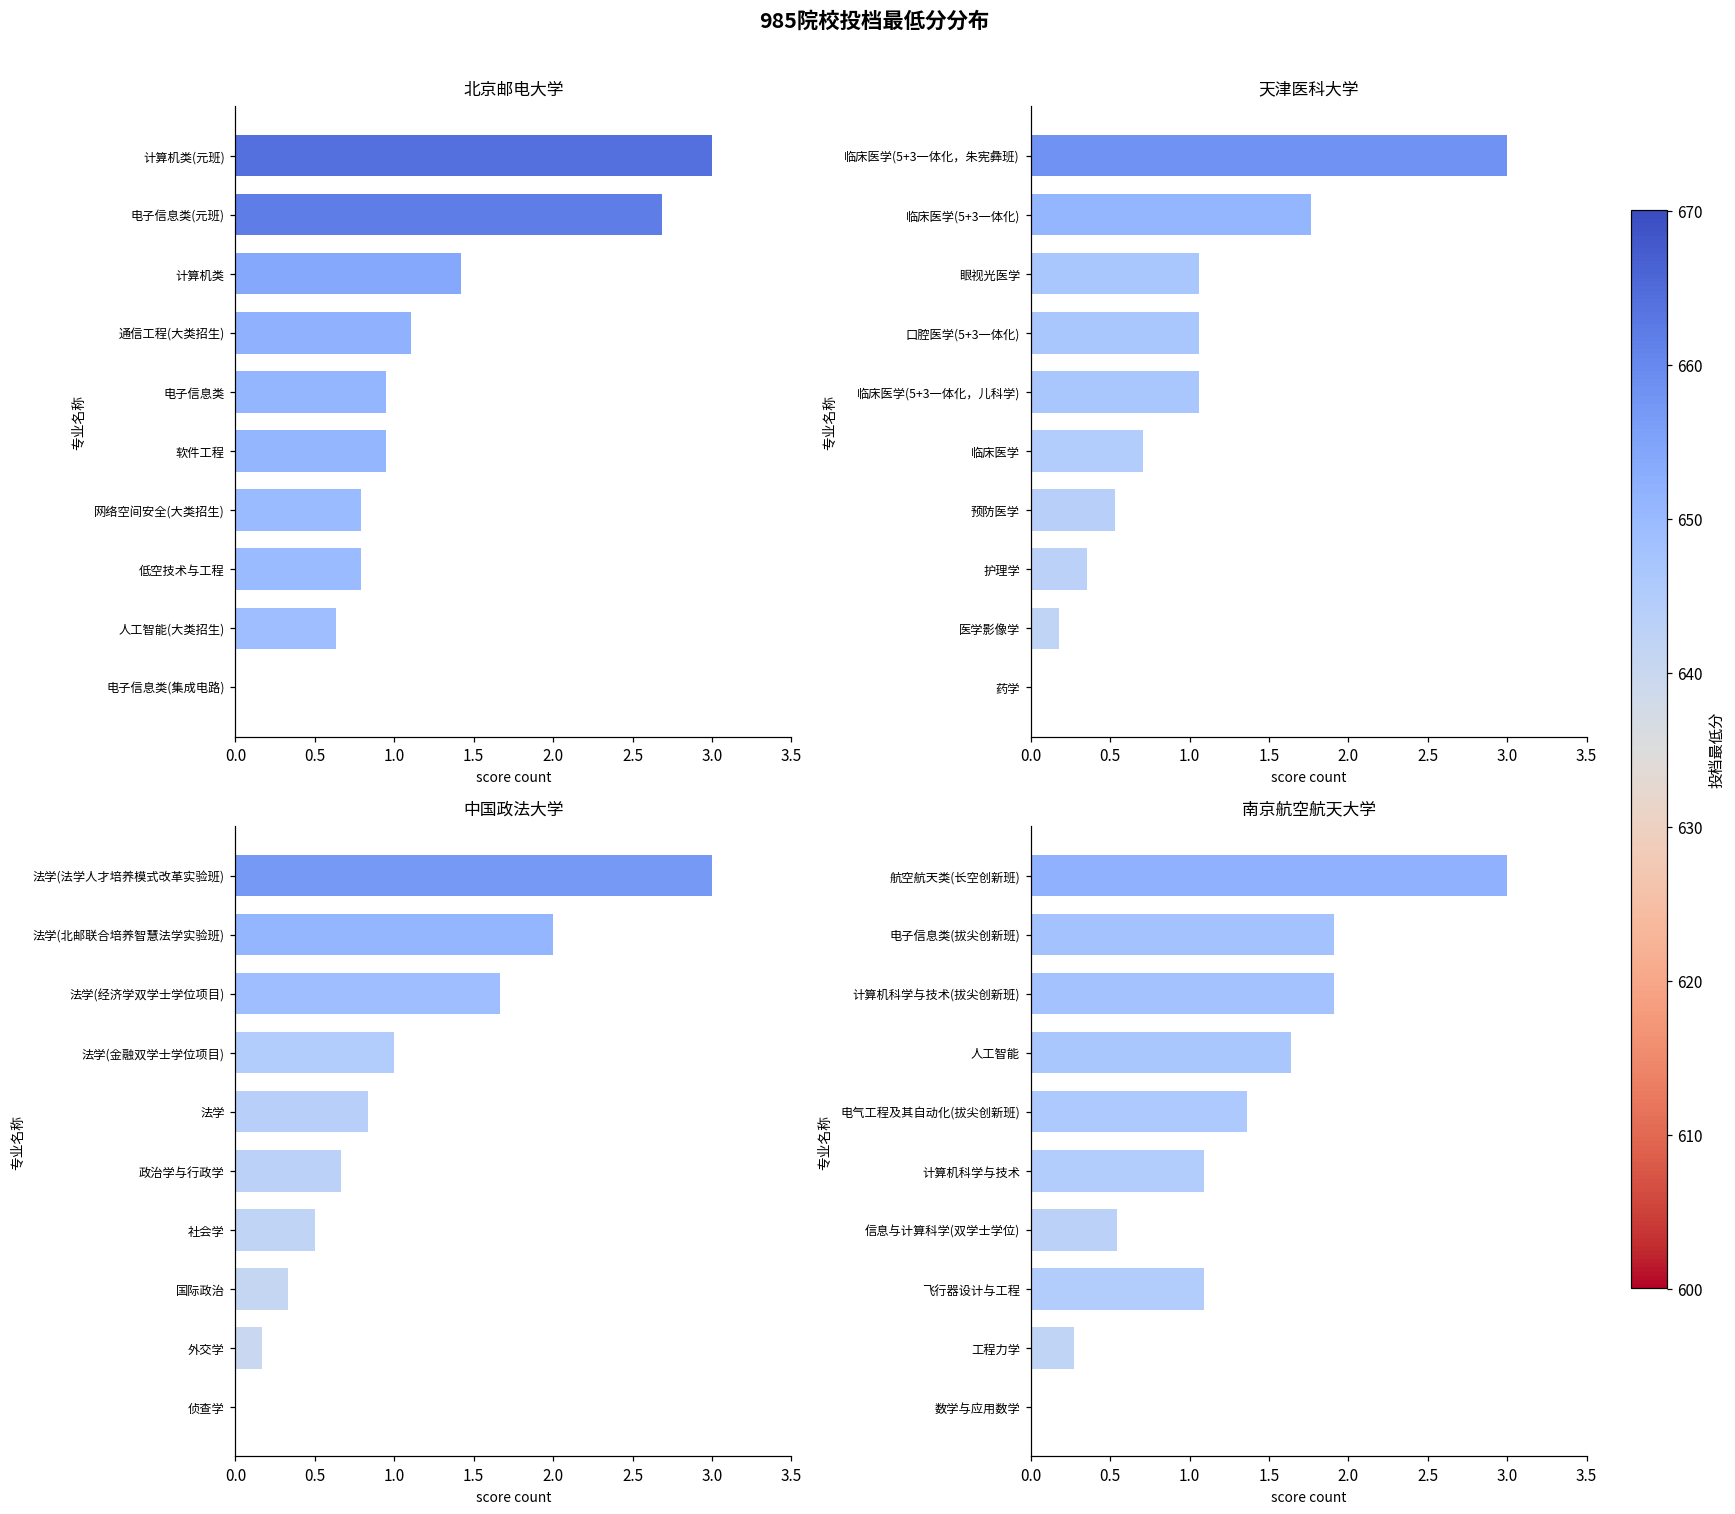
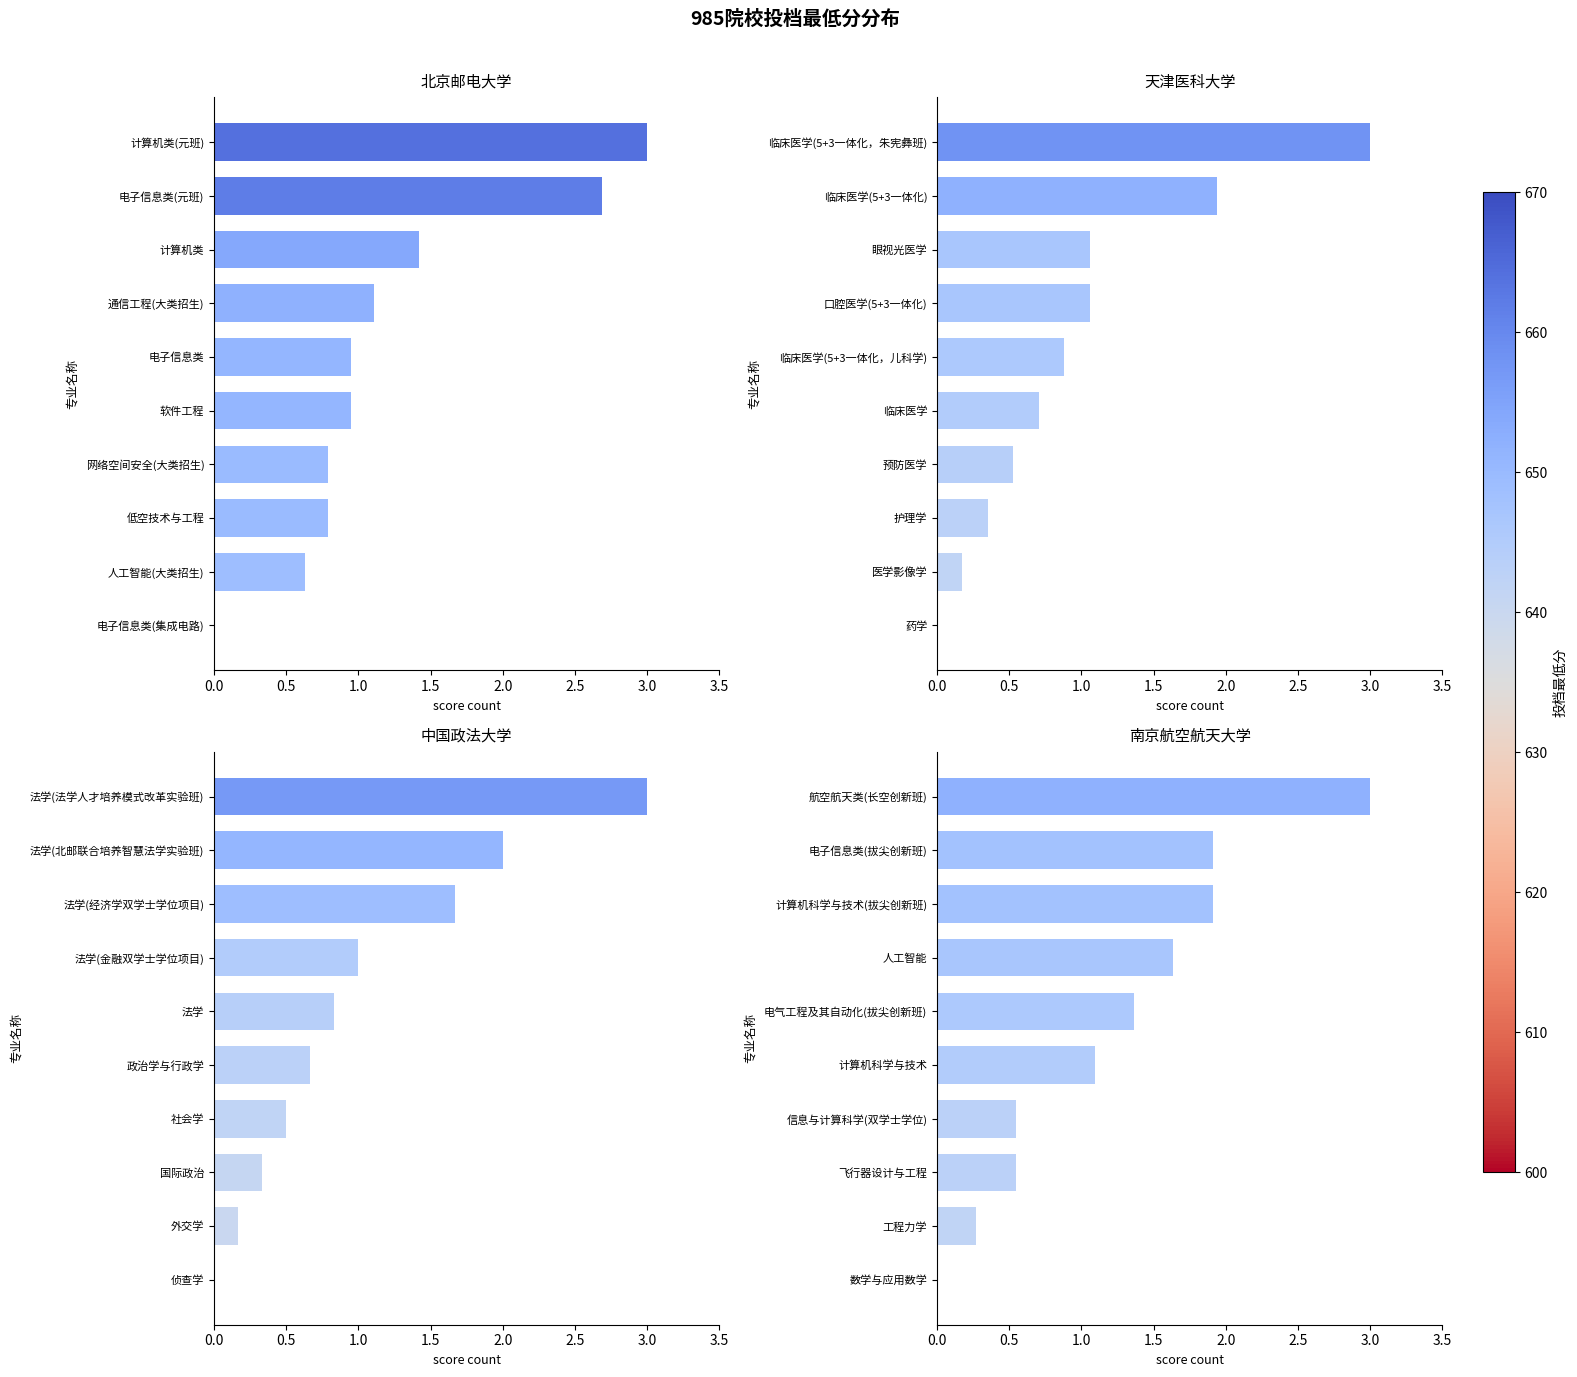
天津医科大学, 临床医学(5+3一体化): 1.76 -> 1.94
天津医科大学, 临床医学(5+3一体化，儿科学): 1.06 -> 0.88
南京航空航天大学, 飞行器设计与工程: 1.09 -> 0.55
